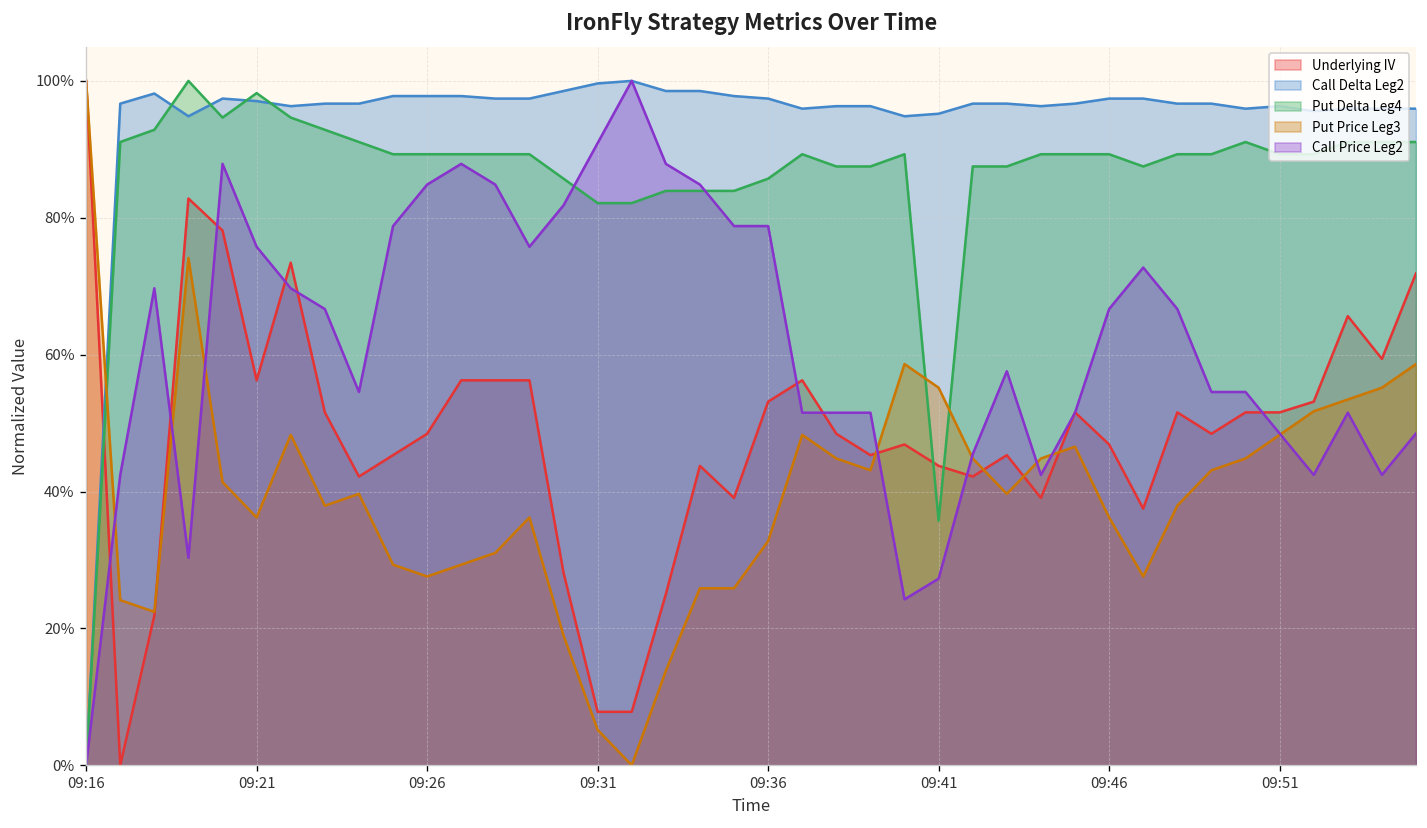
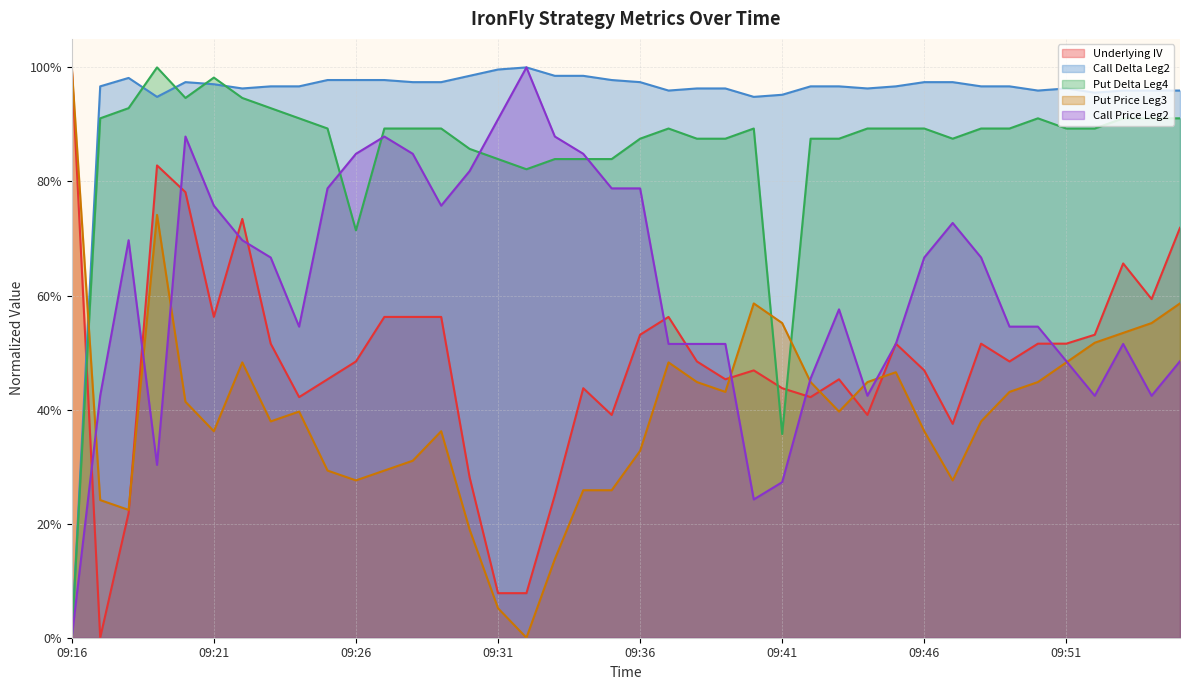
Put Delta Leg4, 09:26: 89% -> 71%
Put Delta Leg4, 09:31: 82% -> 84%
Put Delta Leg4, 09:36: 86% -> 87%
